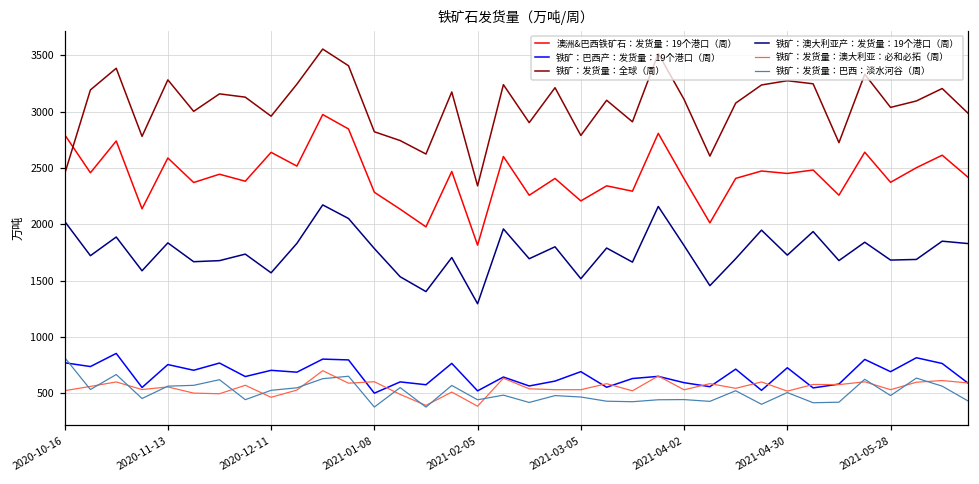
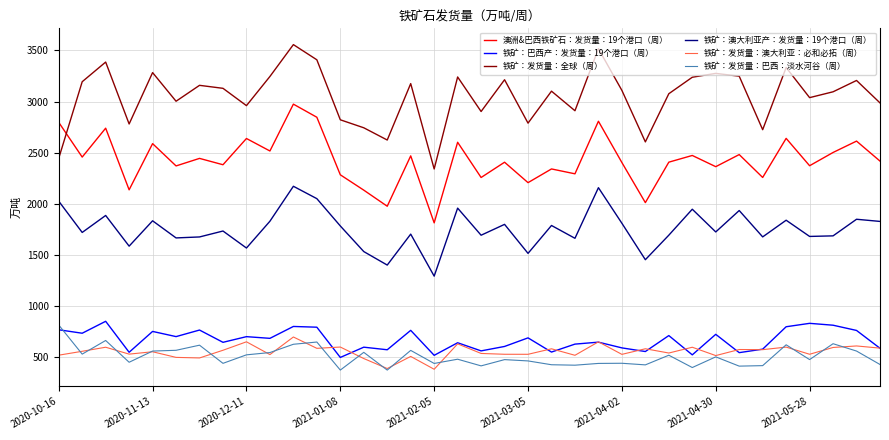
铁矿：发货量：澳大利亚：必和必拓（周）, 2020-12-11: 460 -> 650
澳洲&巴西铁矿石：发货量：19个港口（周）, 2021-04-30: 2450 -> 2360
铁矿：巴西产：发货量：19个港口（周）, 2021-05-28: 690 -> 830
